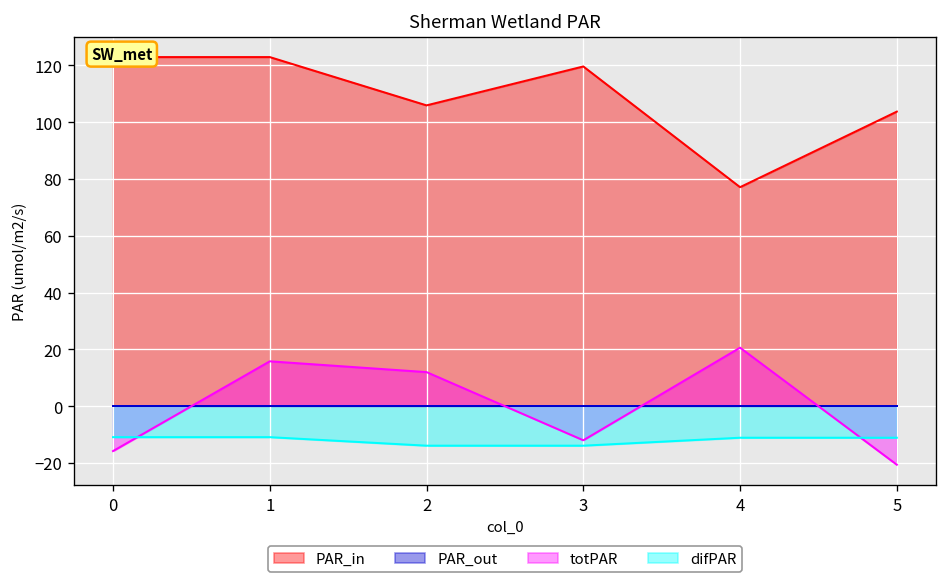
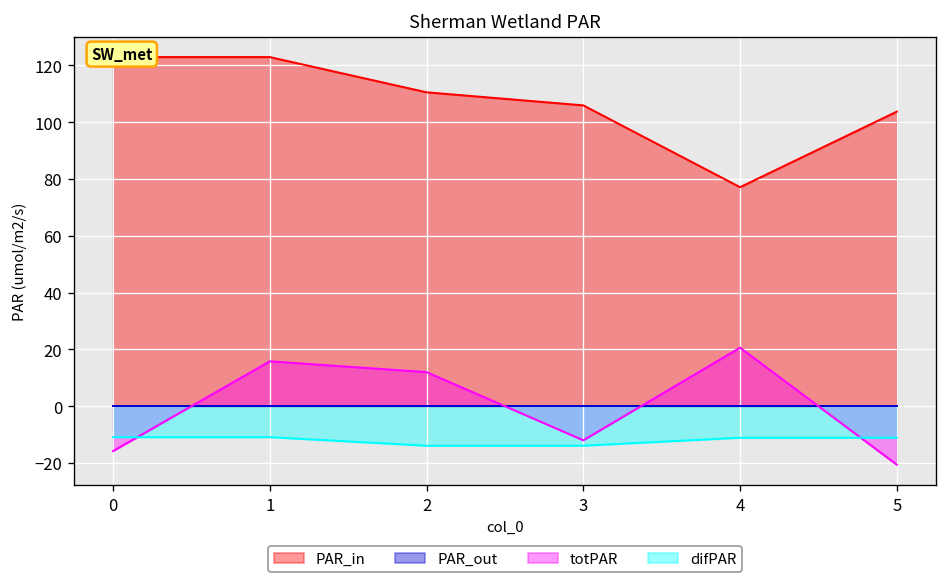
PAR_in, 2: 106 -> 111
PAR_in, 3: 120 -> 106
